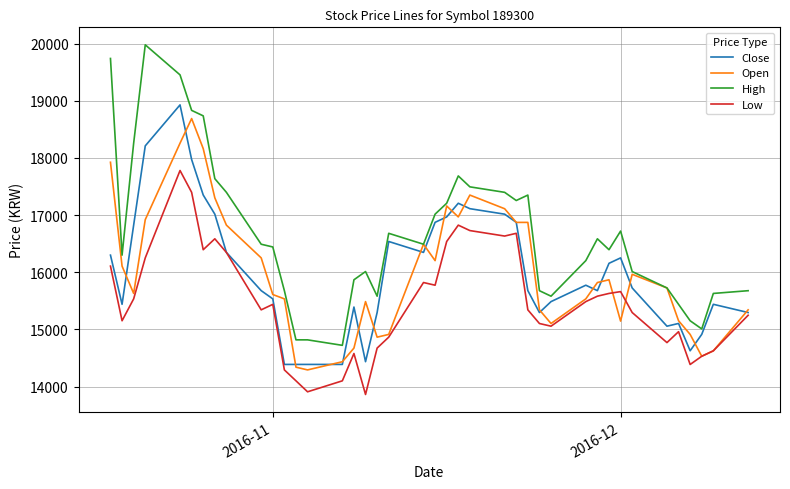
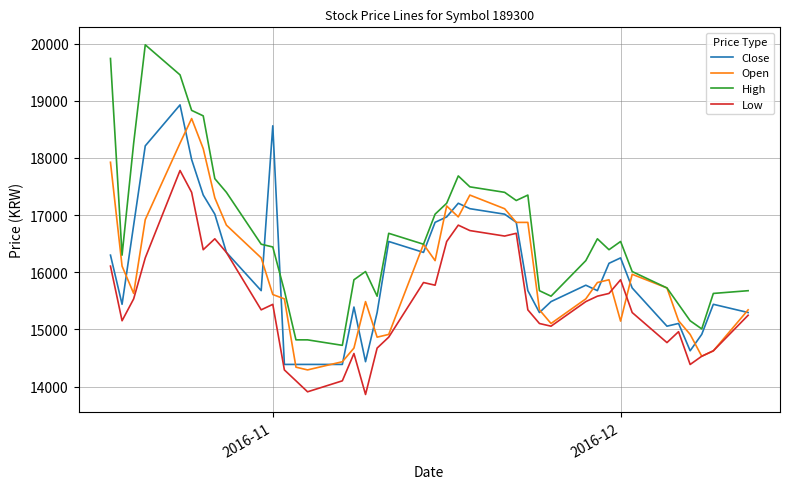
Close, 2016-11: 15500 -> 18600
High, 2016-12: 16700 -> 16500
Low, 2016-12: 15700 -> 15900
